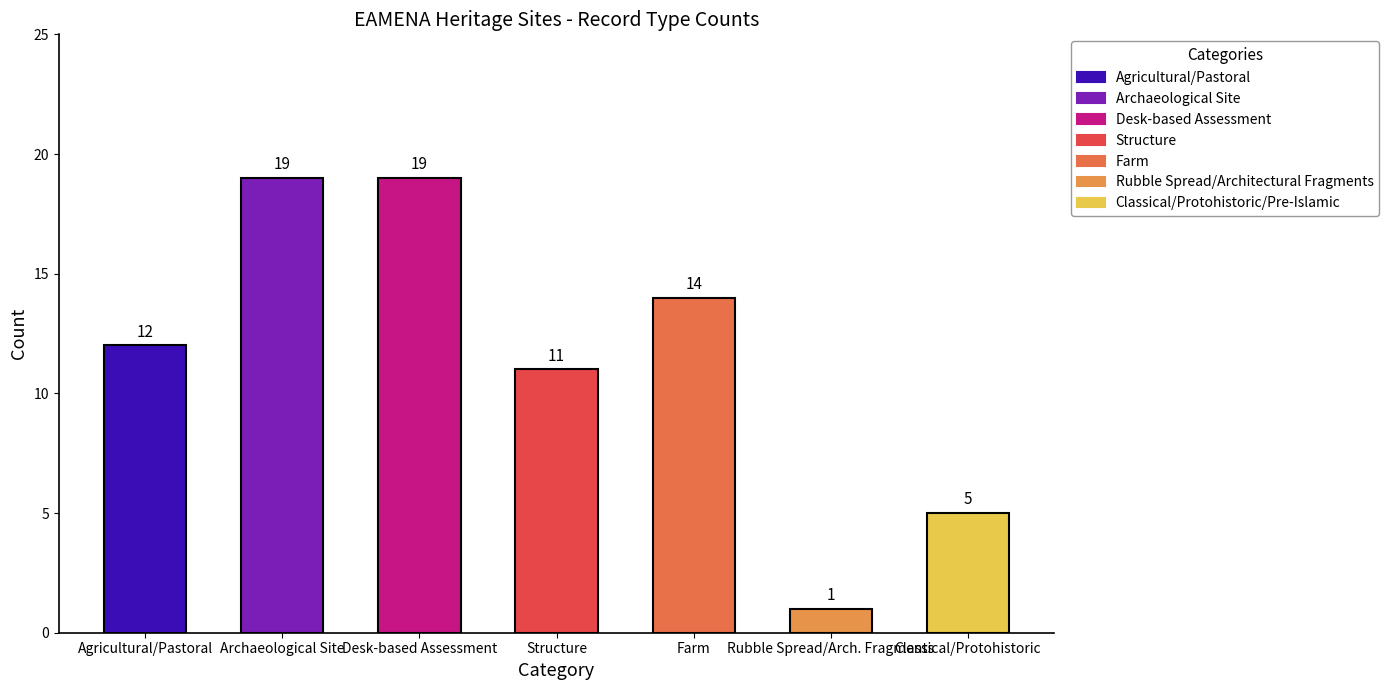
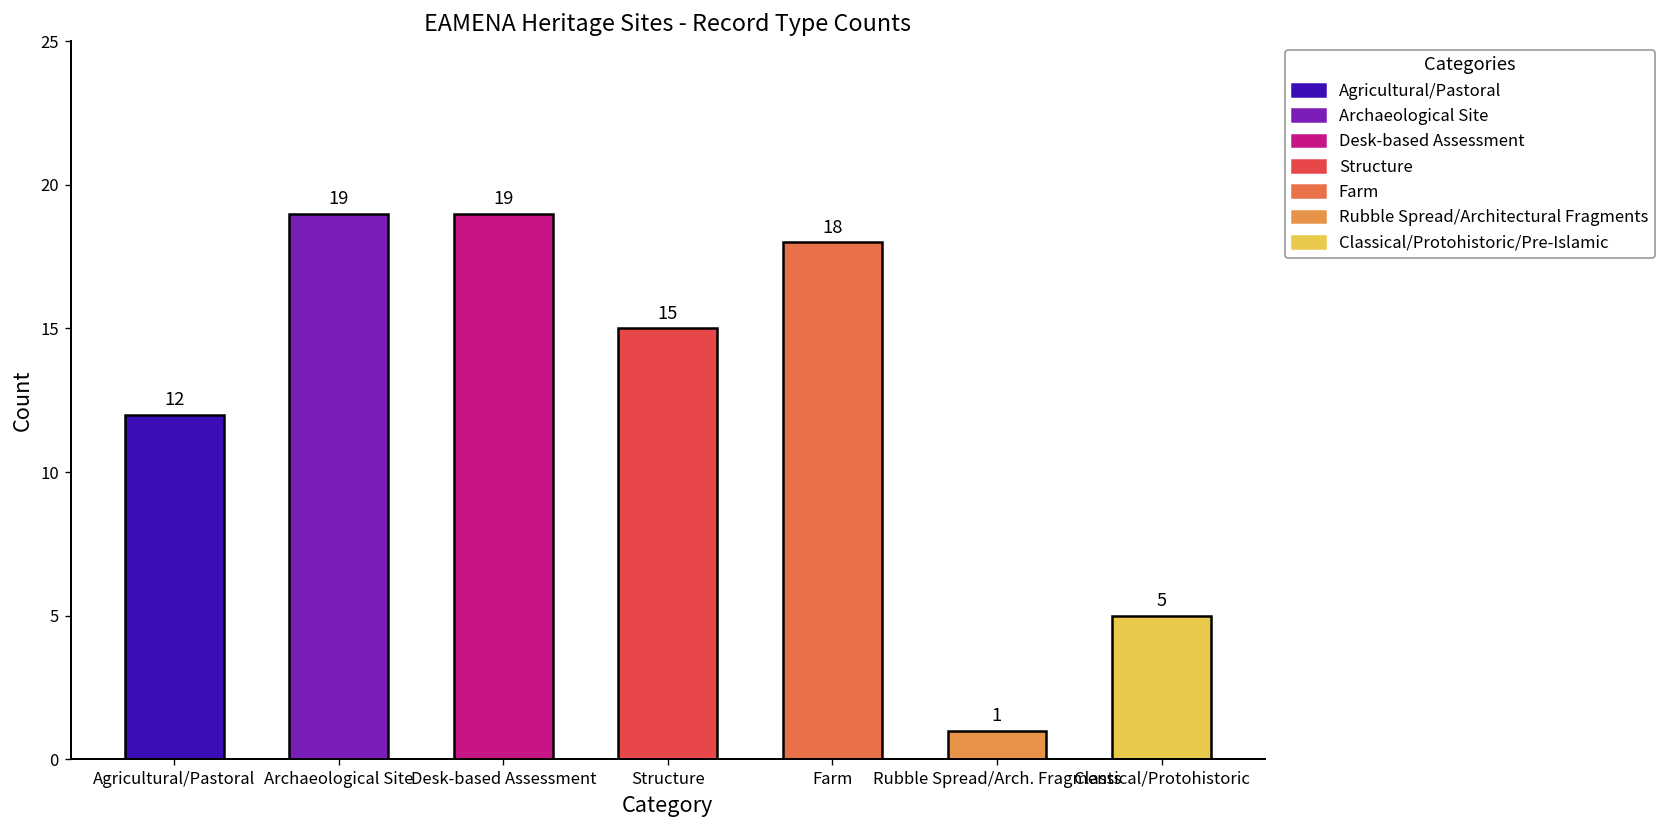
Structure: 11 -> 15
Farm: 14 -> 18
